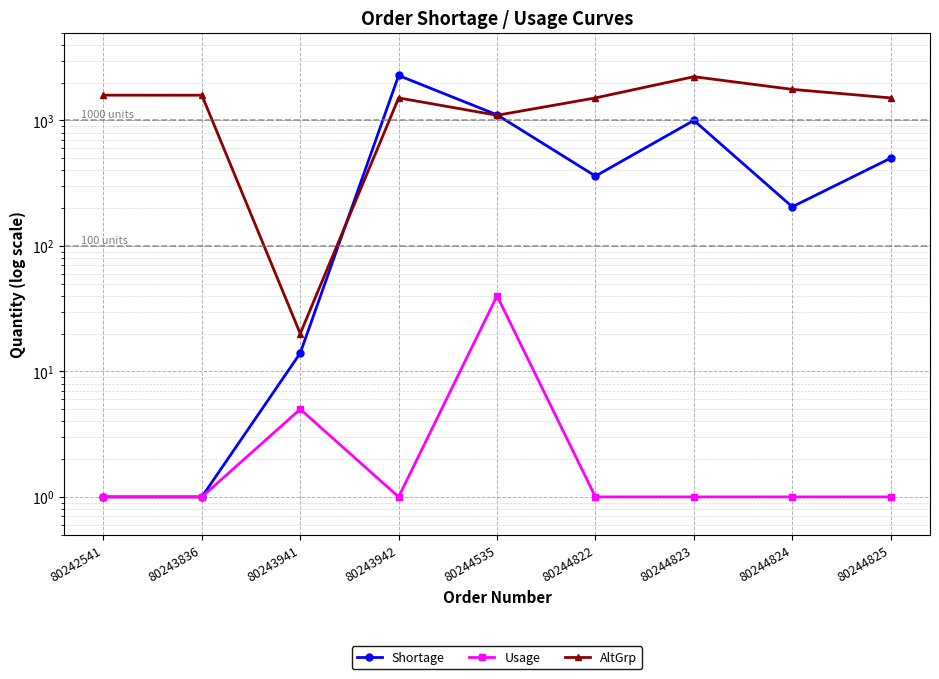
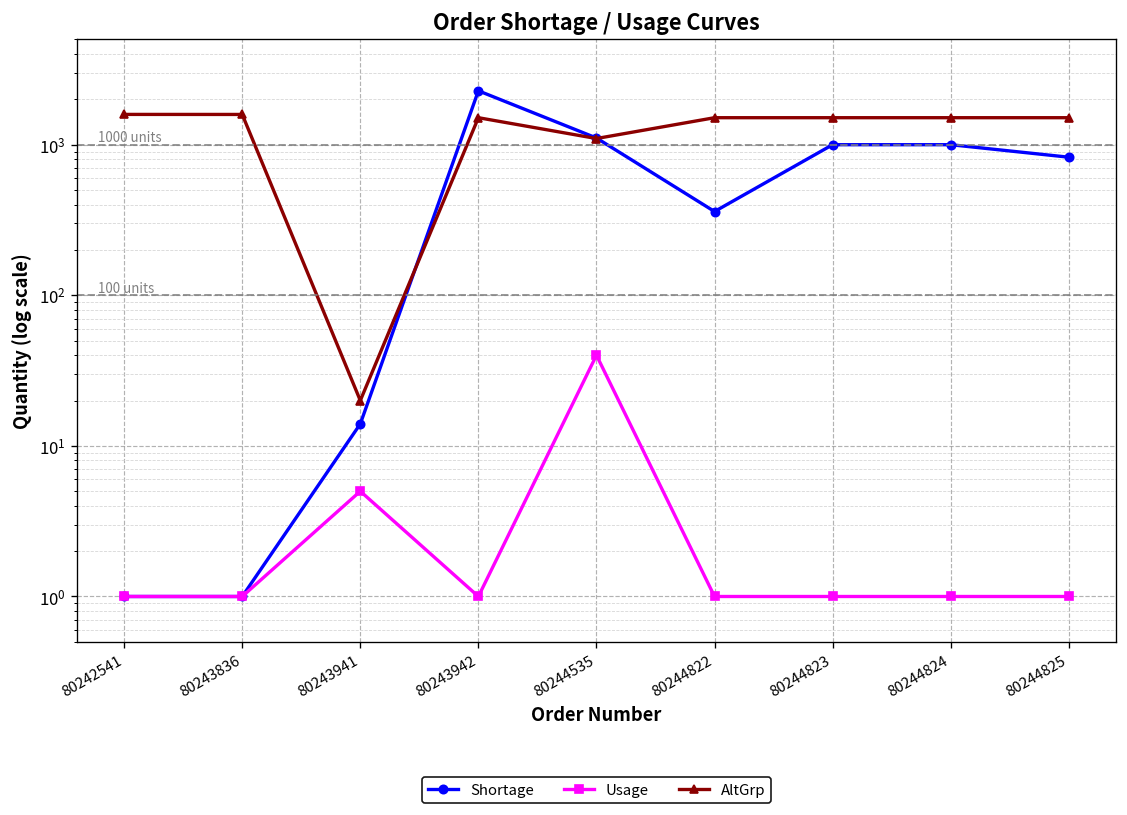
AltGrp, 80244823: 2200 -> 1500
Shortage, 80244824: 210 -> 1000
AltGrp, 80244824: 1800 -> 1500
Shortage, 80244825: 500 -> 800
